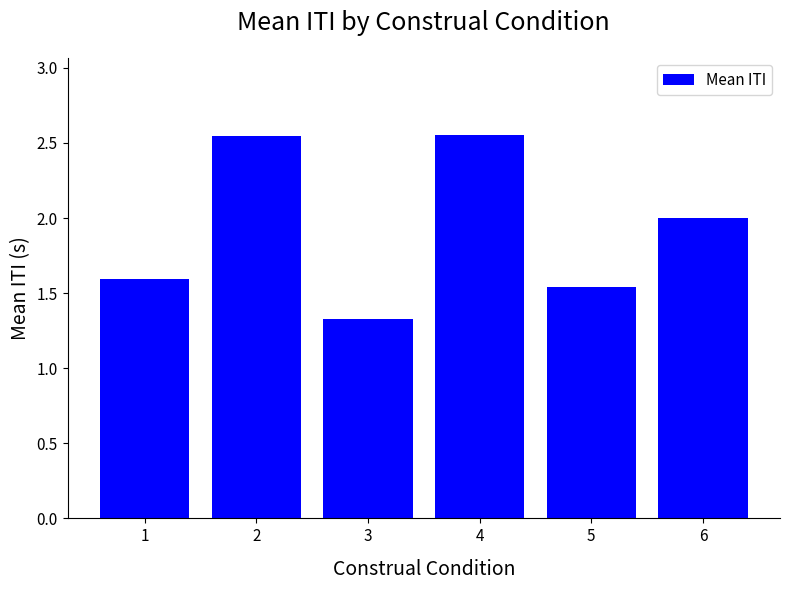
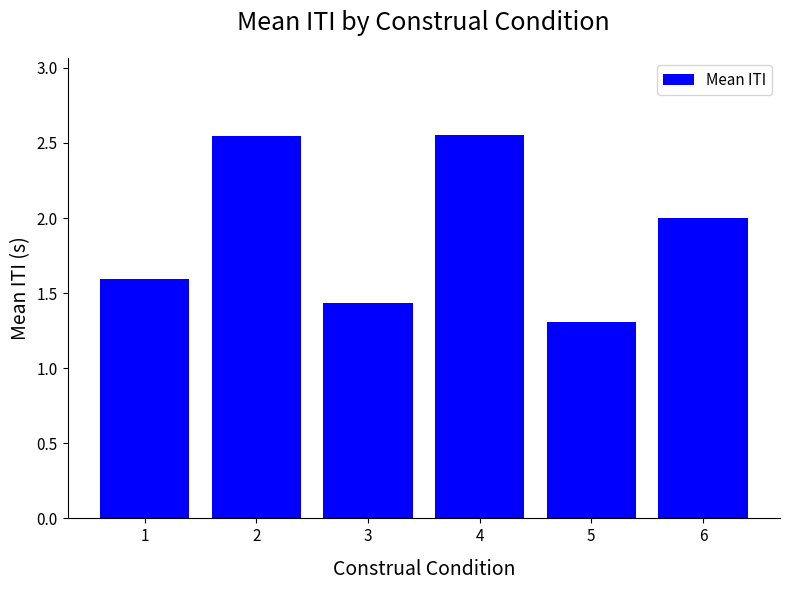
3: 1.33 -> 1.43
5: 1.54 -> 1.31
